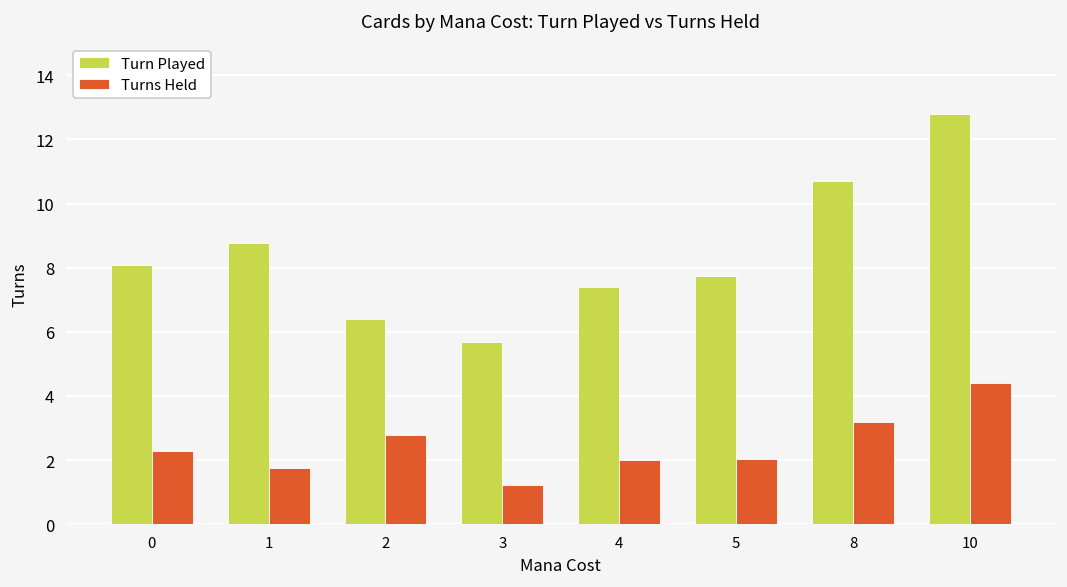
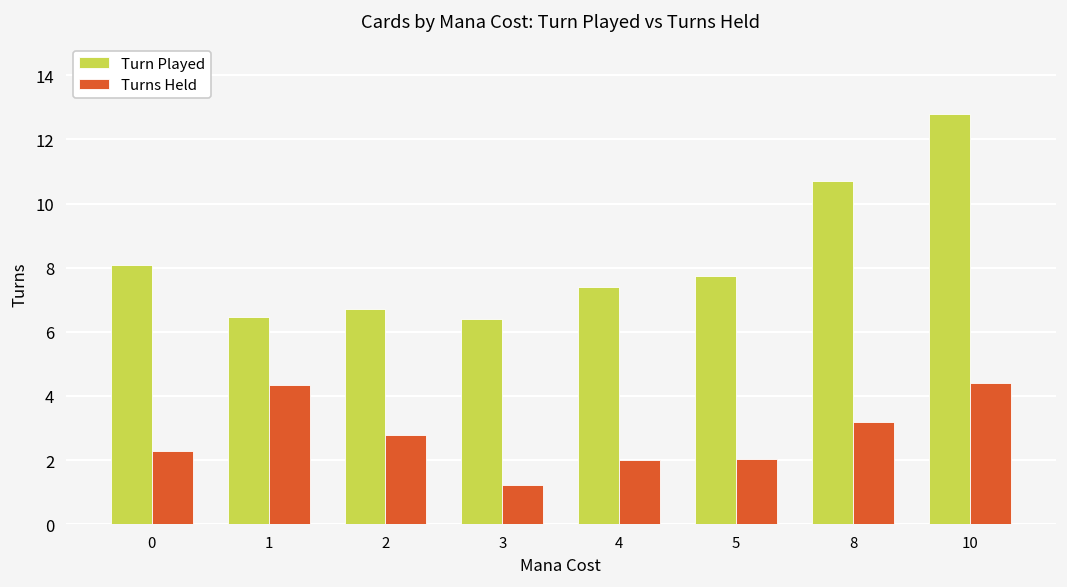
Turn Played, 1: 8.8 -> 6.5
Turns Held, 1: 1.8 -> 4.3
Turn Played, 2: 6.4 -> 6.7
Turn Played, 3: 5.7 -> 6.4
